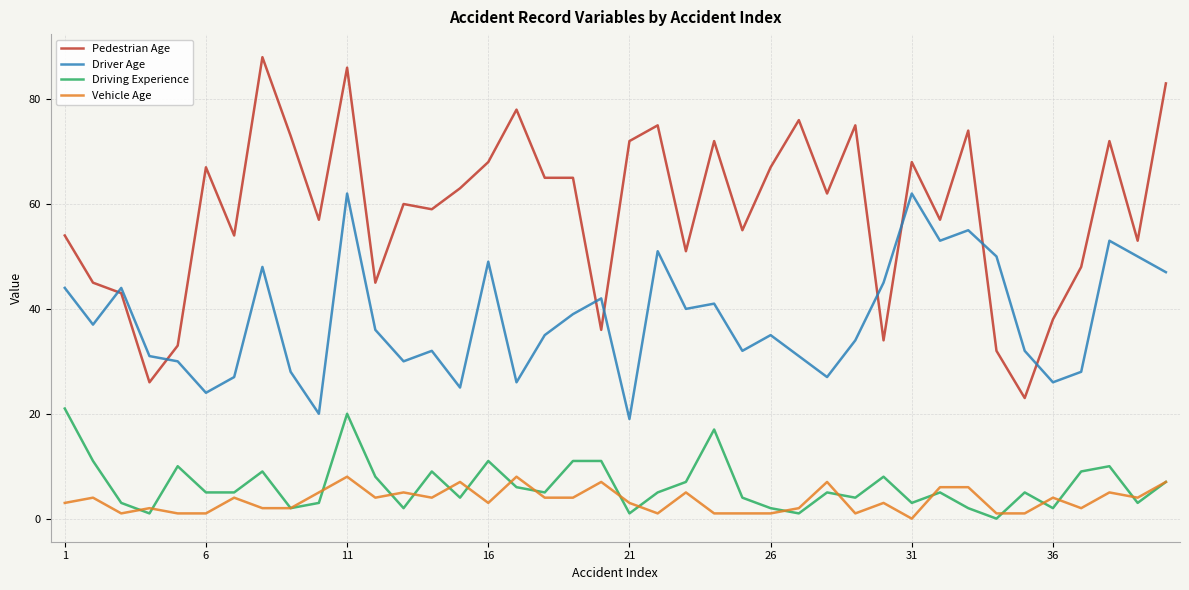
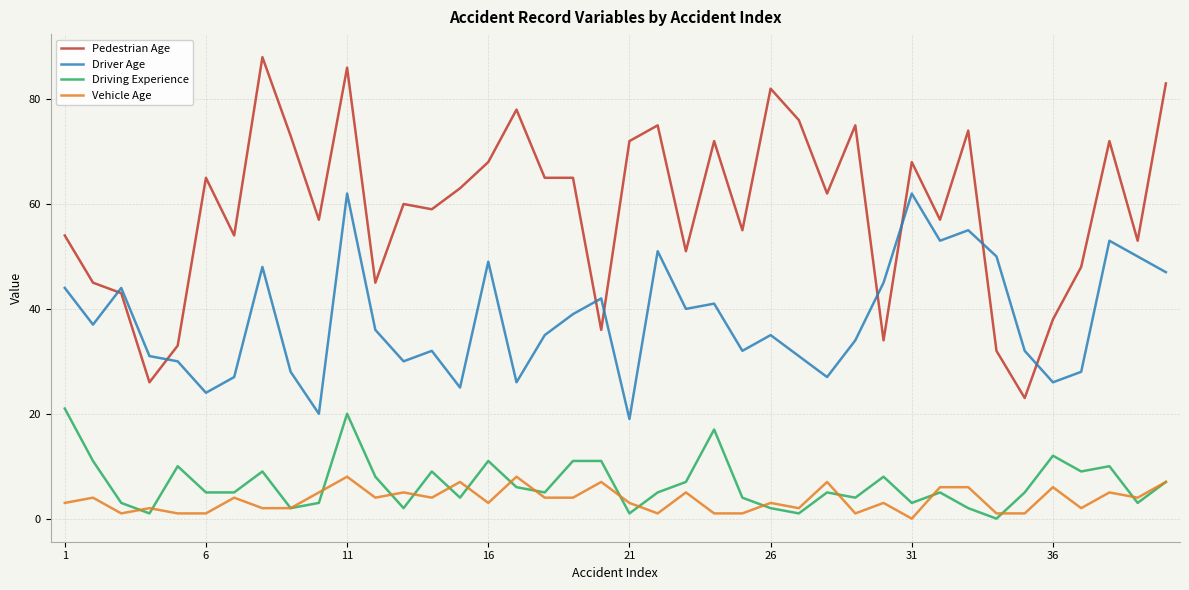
Pedestrian Age, 6: 67 -> 65
Pedestrian Age, 26: 67 -> 82
Vehicle Age, 26: 1 -> 3
Driving Experience, 36: 2 -> 12
Vehicle Age, 36: 4 -> 6
